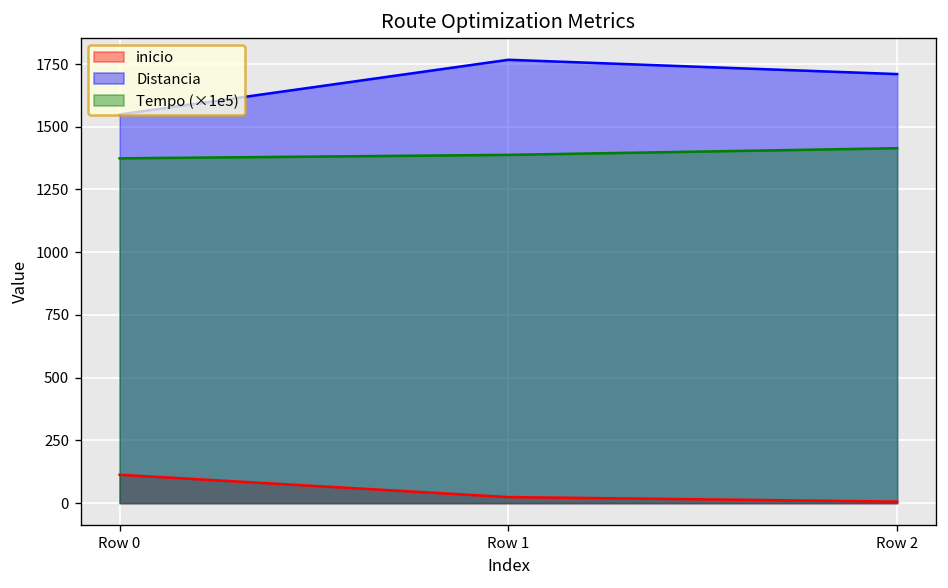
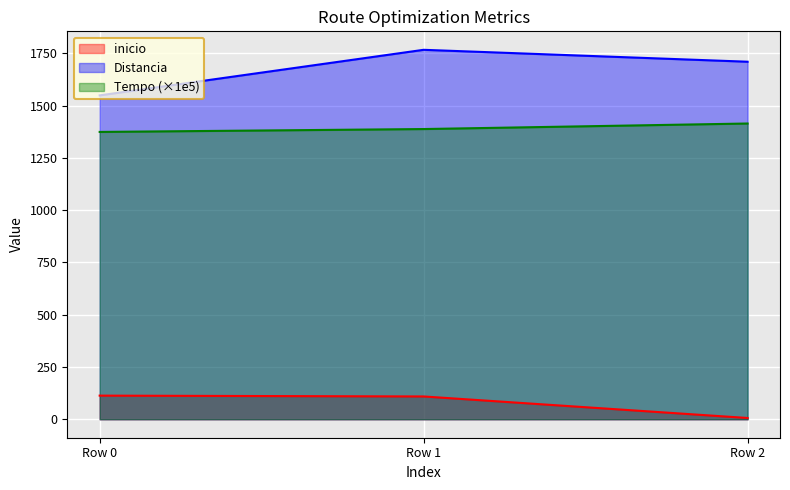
inicio, Row 1: 20 -> 110
